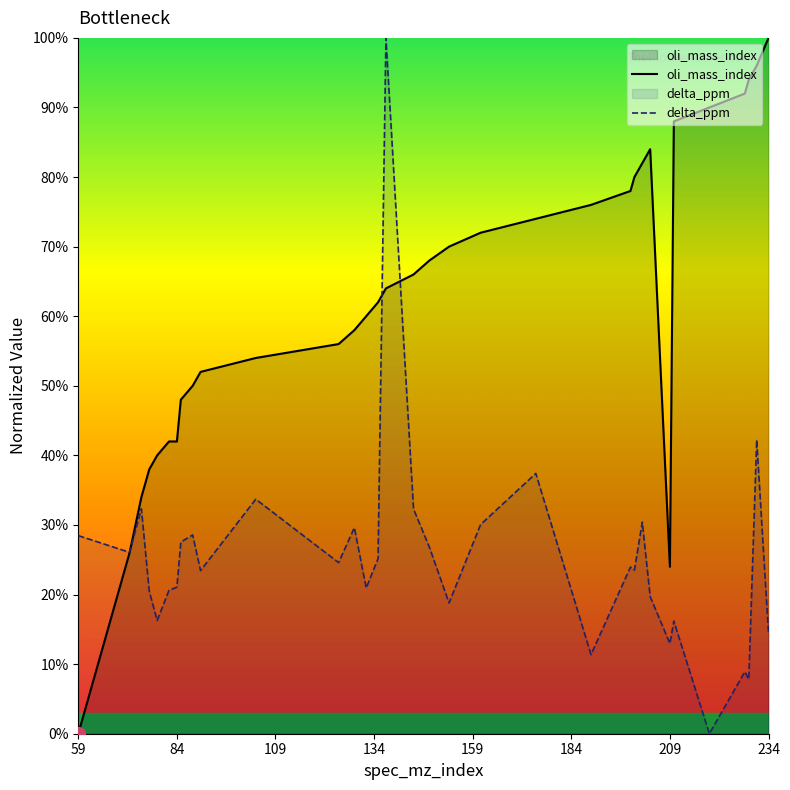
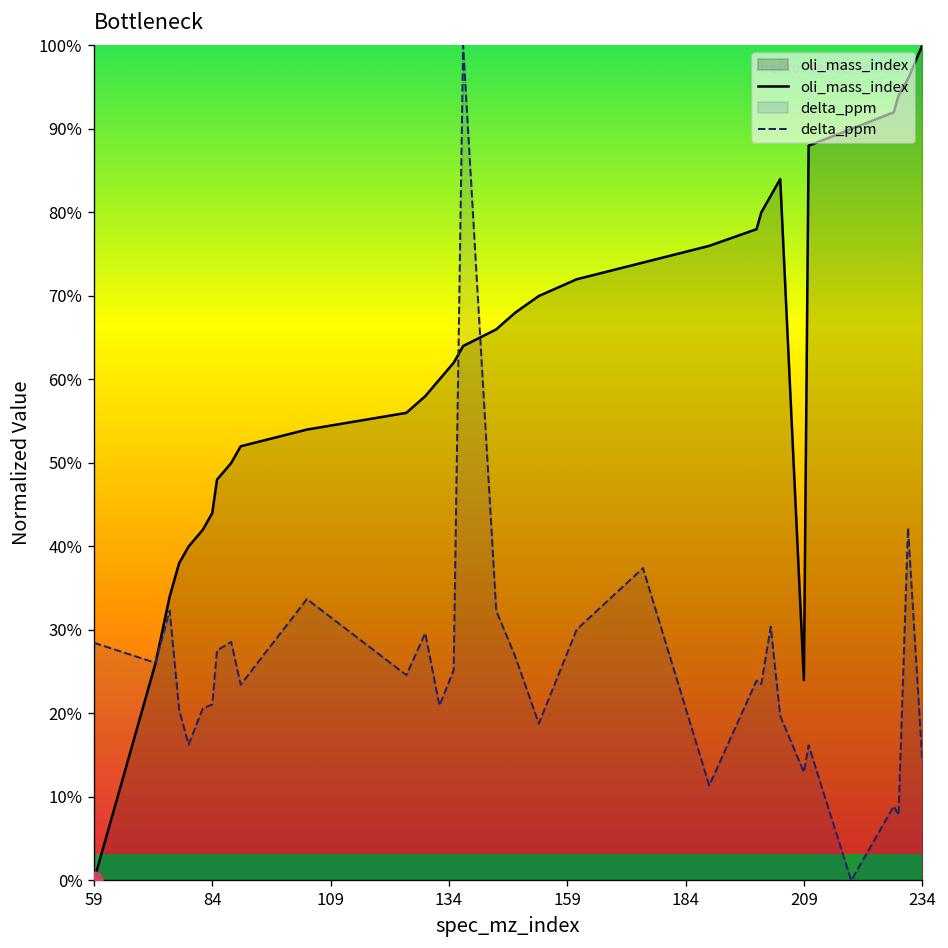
oli_mass_index, 84: 42% -> 44%
